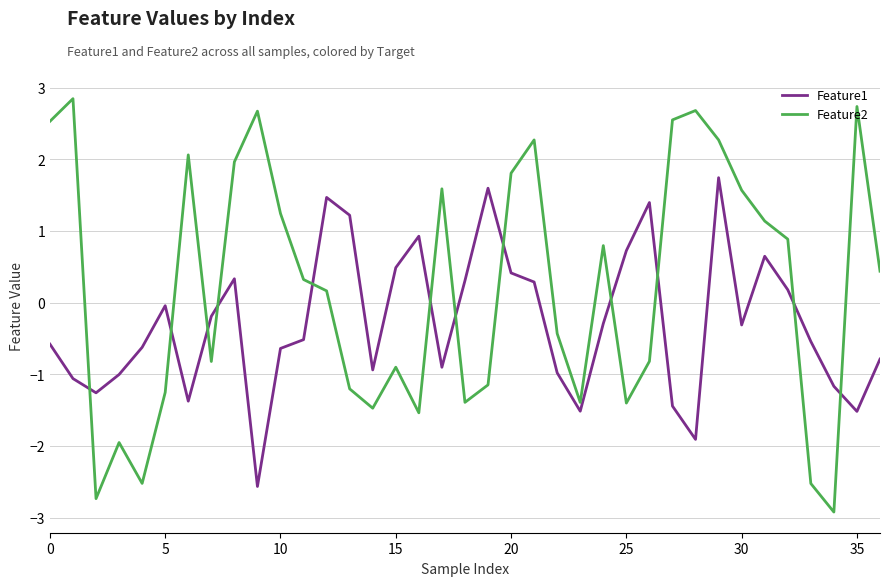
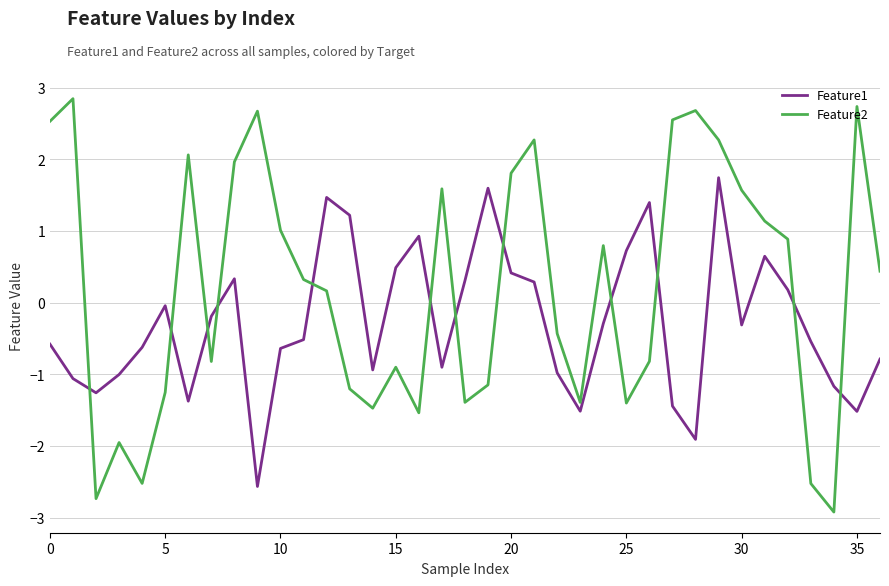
Feature2, 10: 1.2 -> 1.0
